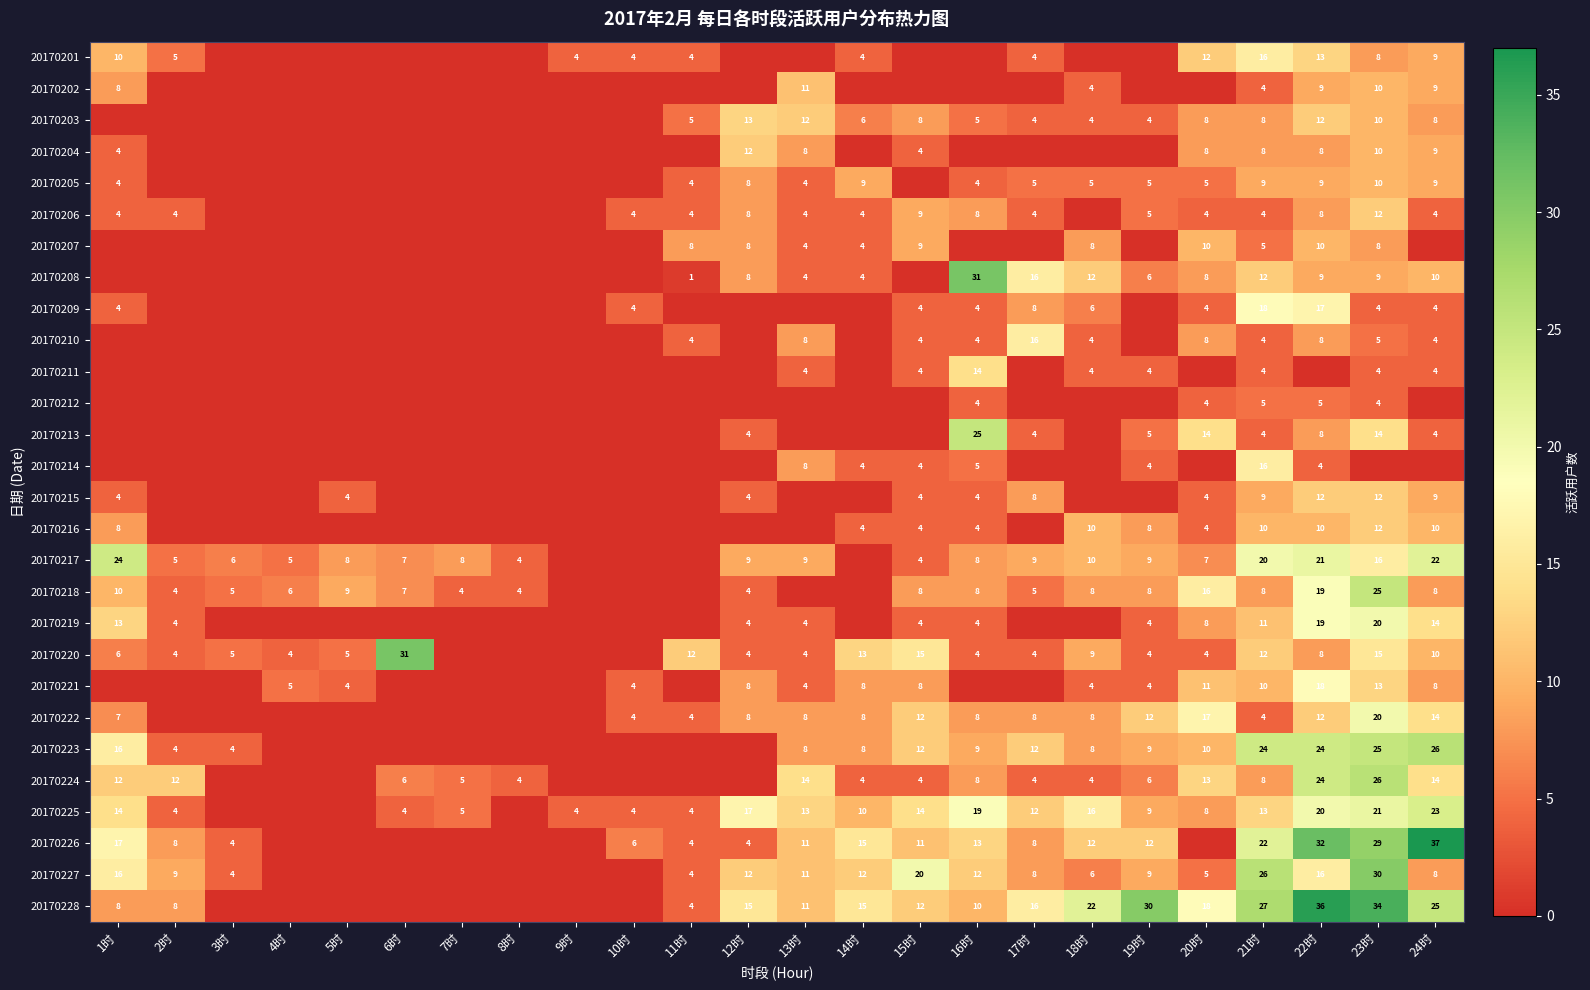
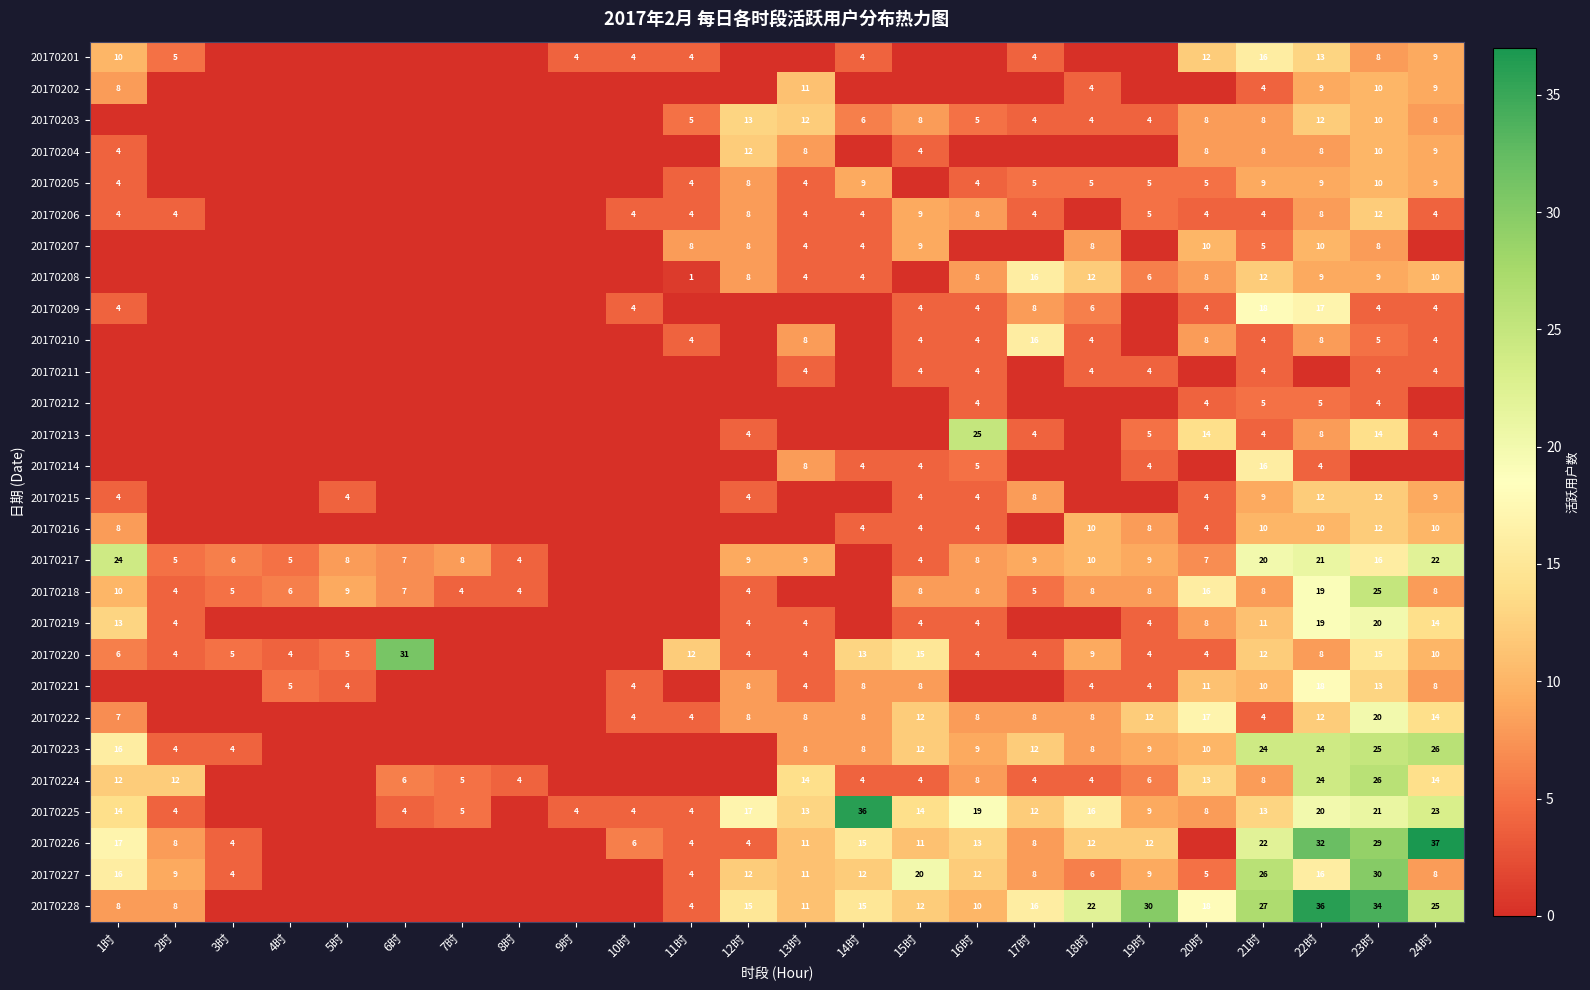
20170208, 16时: 31 -> 8
20170211, 16时: 14 -> 4
20170225, 14时: 10 -> 36
